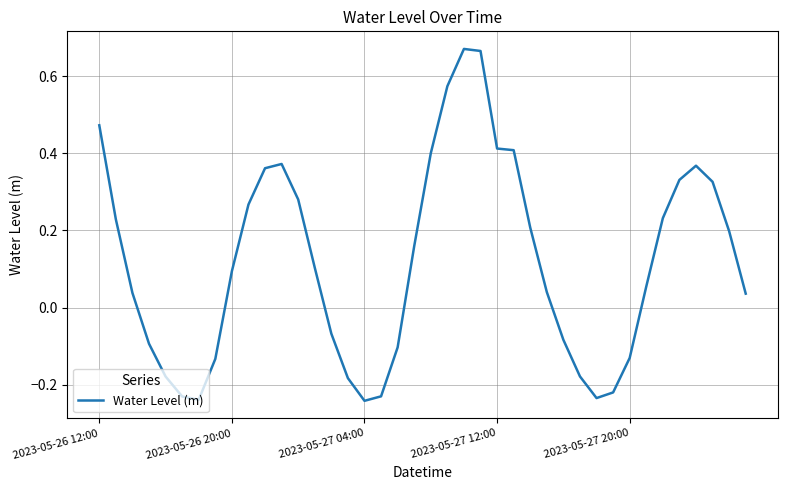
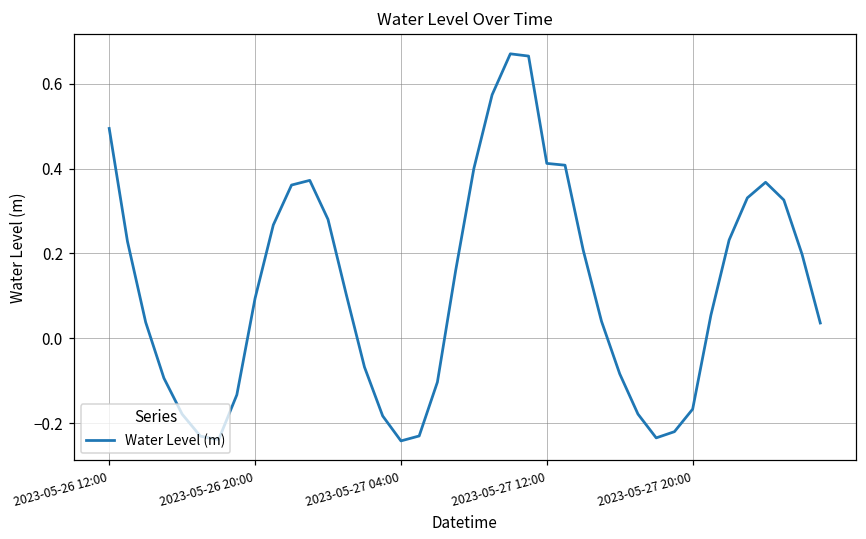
2023-05-26 12:00: 0.47 -> 0.49
2023-05-27 20:00: -0.13 -> -0.17
